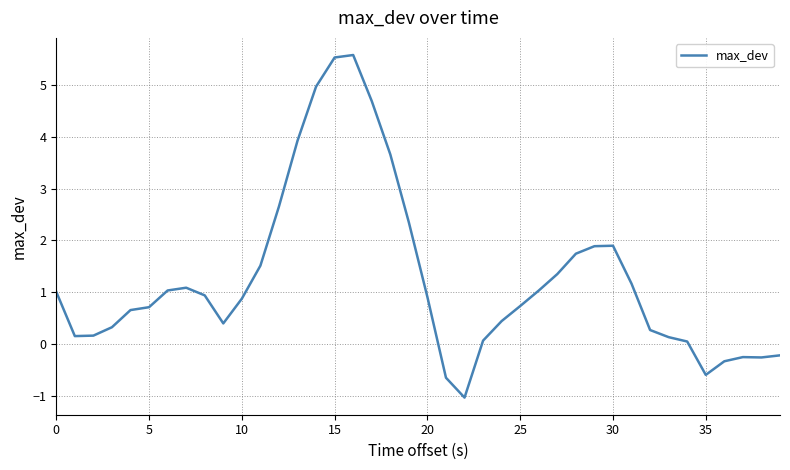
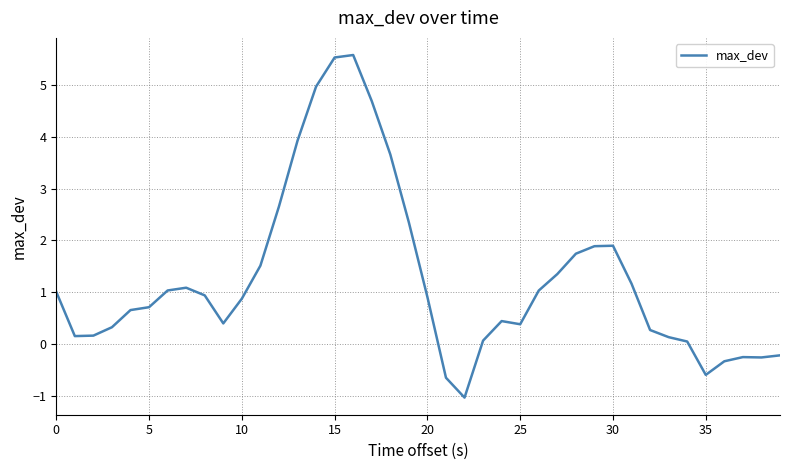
25: 0.7 -> 0.4
